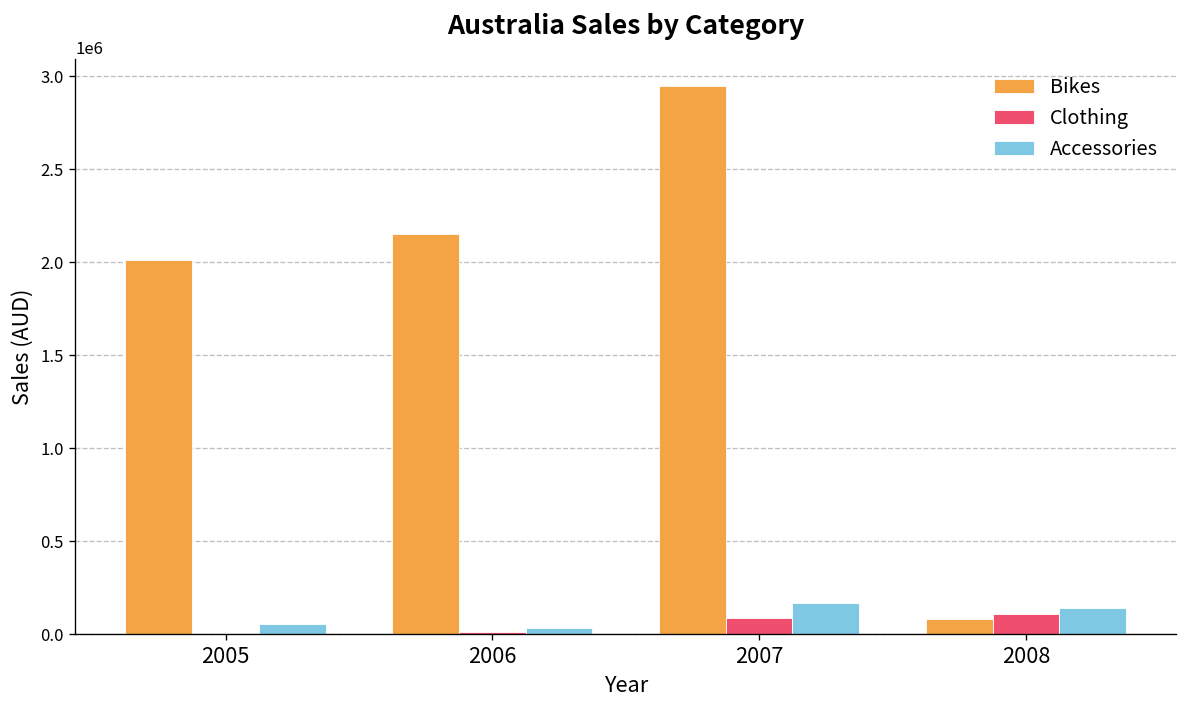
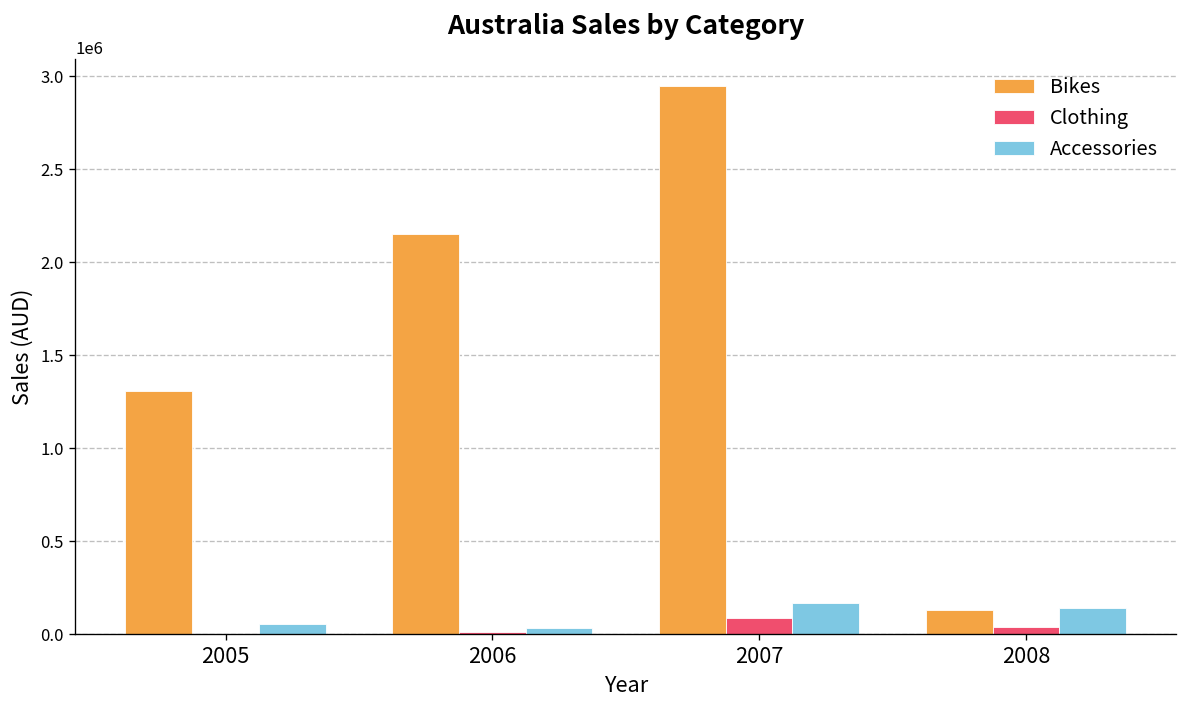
Bikes, 2005: 2010000 -> 1310000
Bikes, 2008: 80000 -> 130000
Clothing, 2008: 110000 -> 40000
